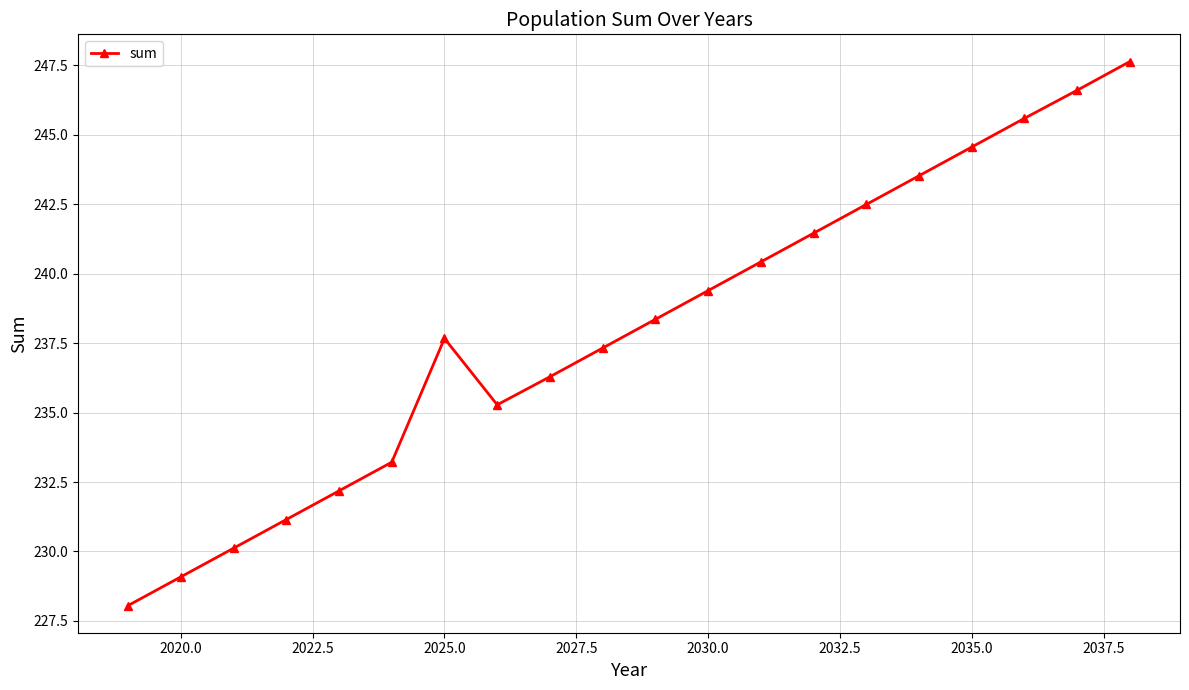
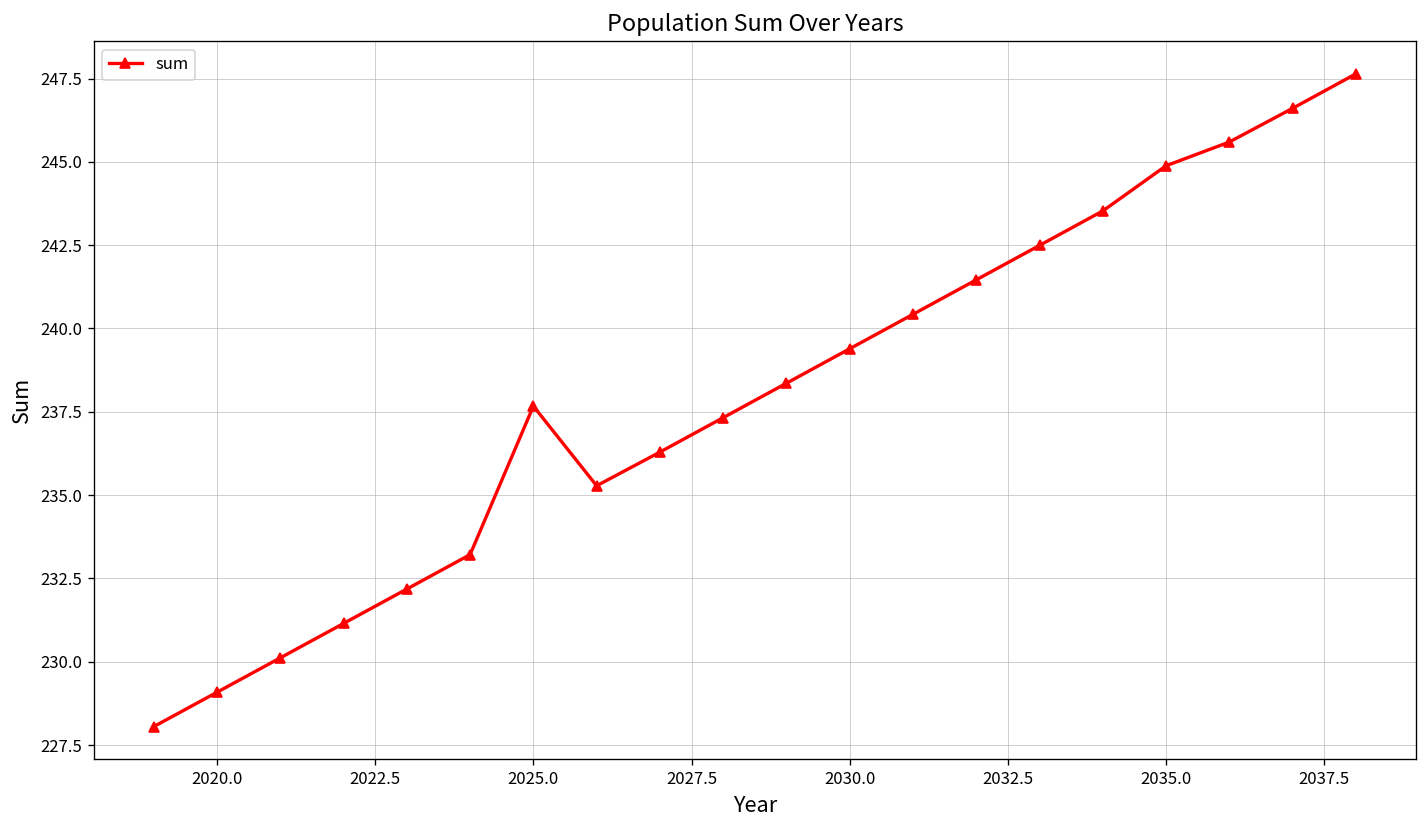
2035.0: 244.6 -> 244.9
